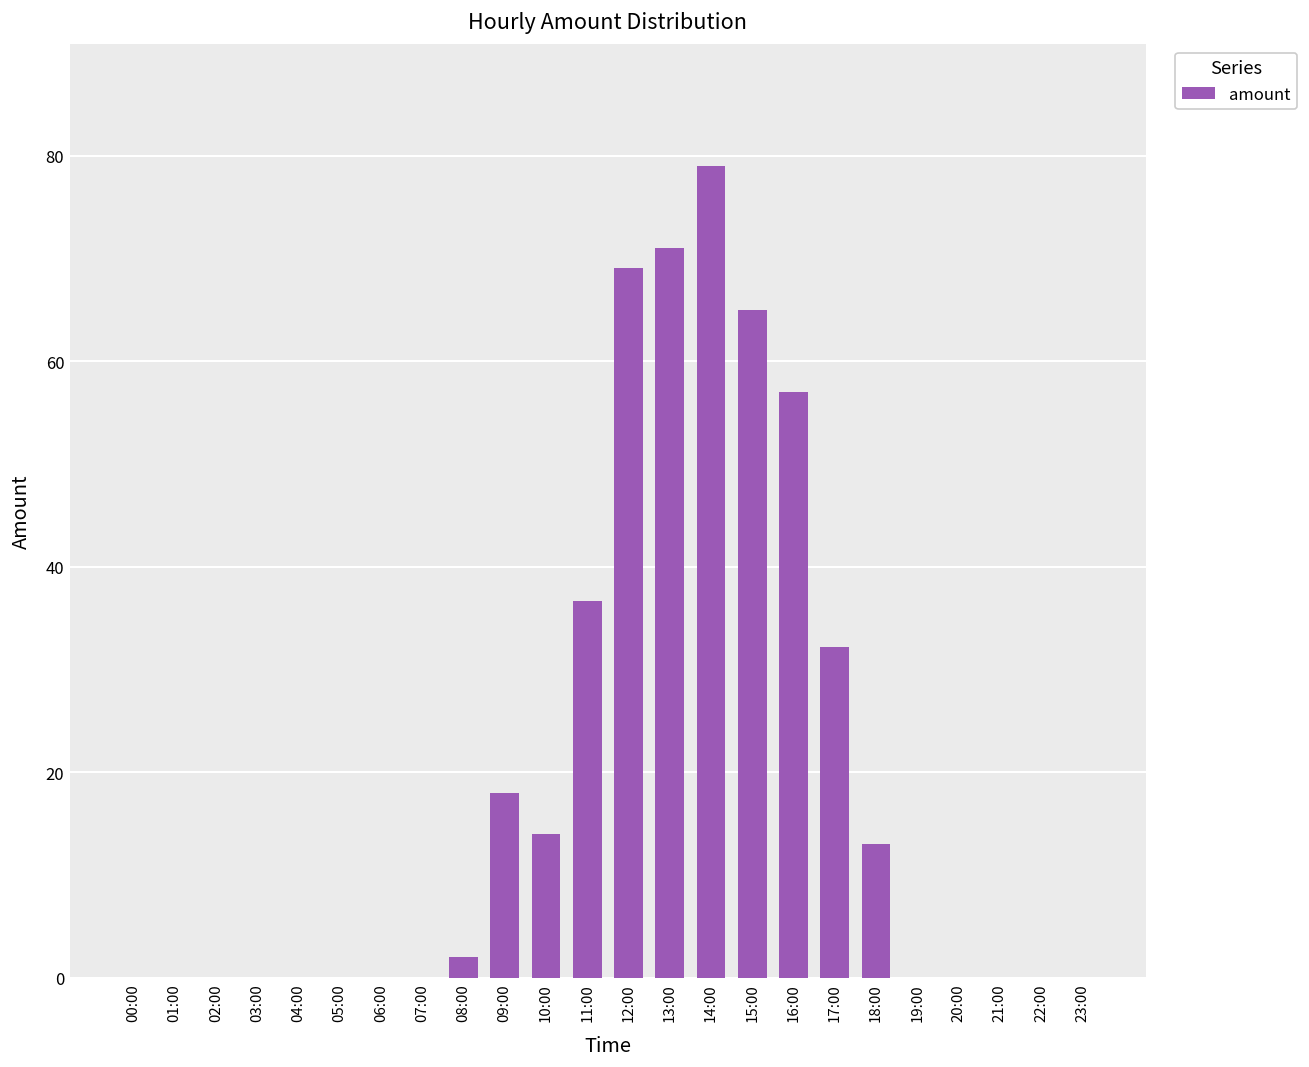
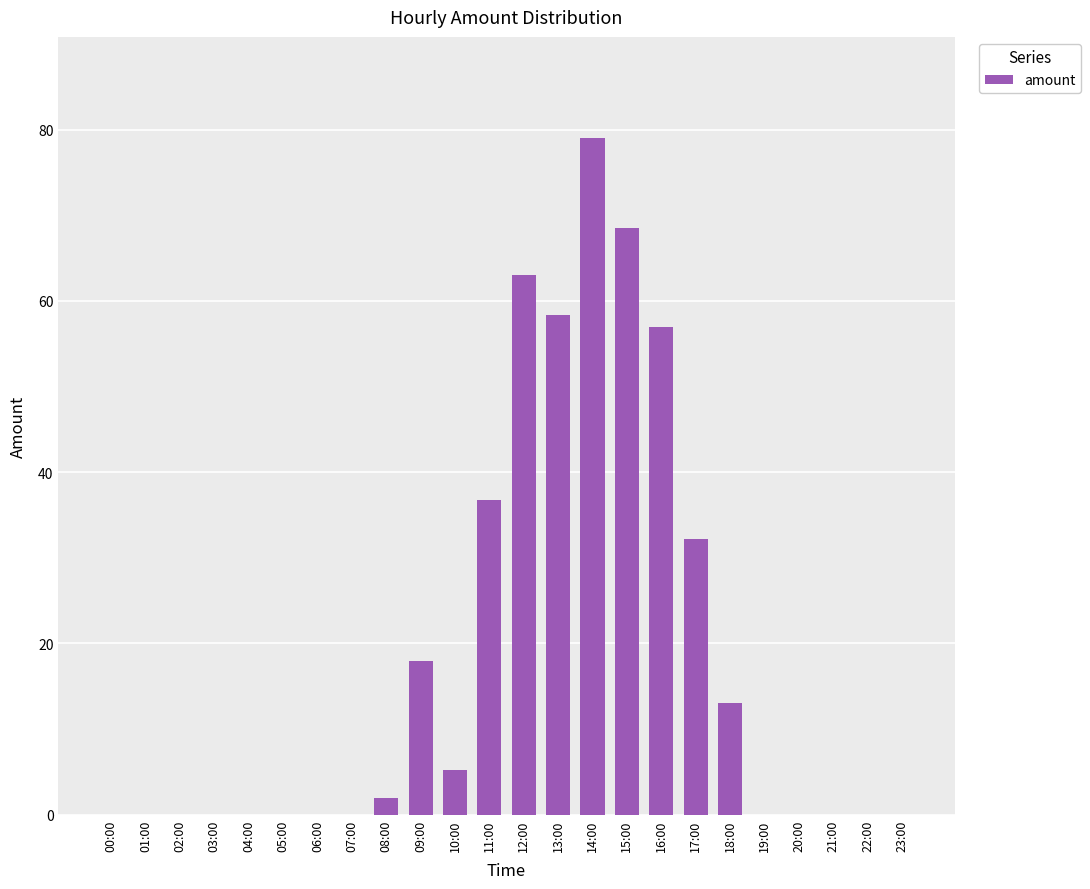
10:00: 14 -> 5
12:00: 69 -> 63
13:00: 71 -> 58
15:00: 65 -> 69
